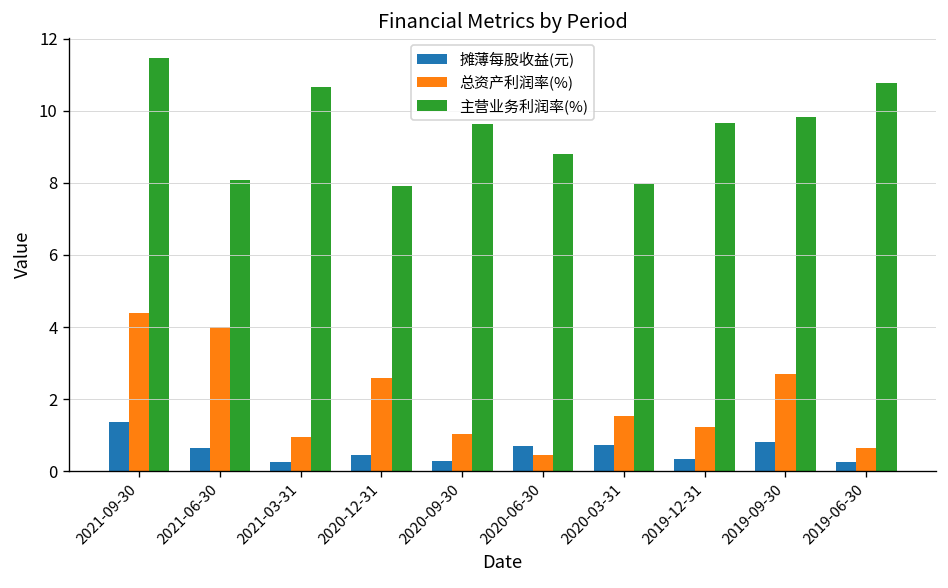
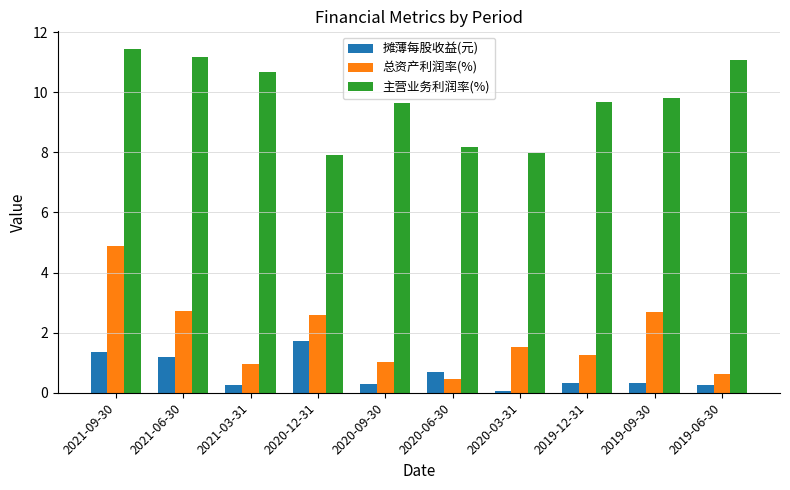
总资产利润率(%), 2021-09-30: 4.4 -> 4.9
摊薄每股收益(元), 2021-06-30: 0.6 -> 1.2
总资产利润率(%), 2021-06-30: 4.0 -> 2.7
主营业务利润率(%), 2021-06-30: 8.1 -> 11.2
摊薄每股收益(元), 2020-12-31: 0.5 -> 1.7
主营业务利润率(%), 2020-06-30: 8.8 -> 8.2
摊薄每股收益(元), 2020-03-31: 0.7 -> 0.1
摊薄每股收益(元), 2019-09-30: 0.8 -> 0.3
主营业务利润率(%), 2019-06-30: 10.8 -> 11.1
